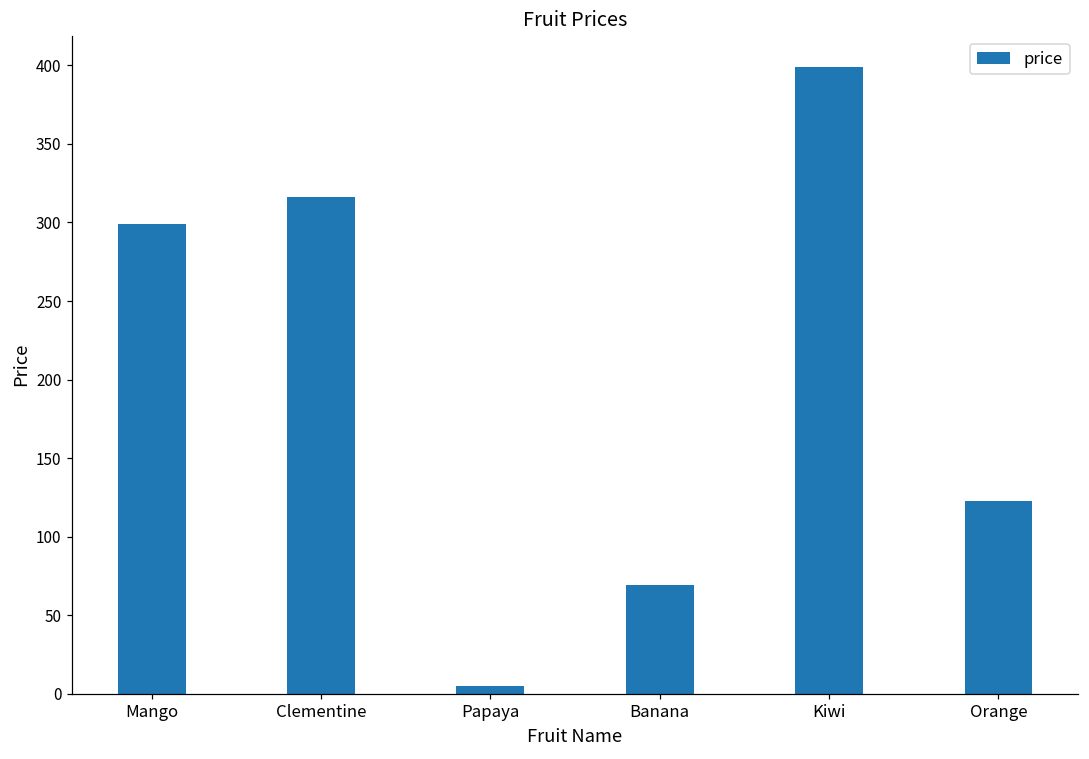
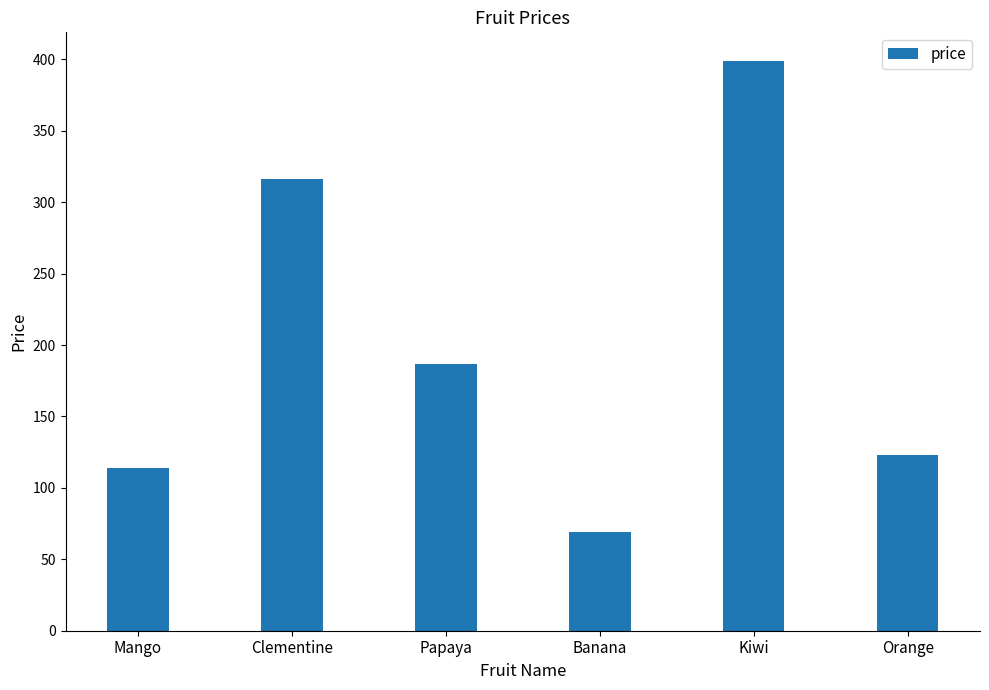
Mango: 299 -> 114
Papaya: 5 -> 187
